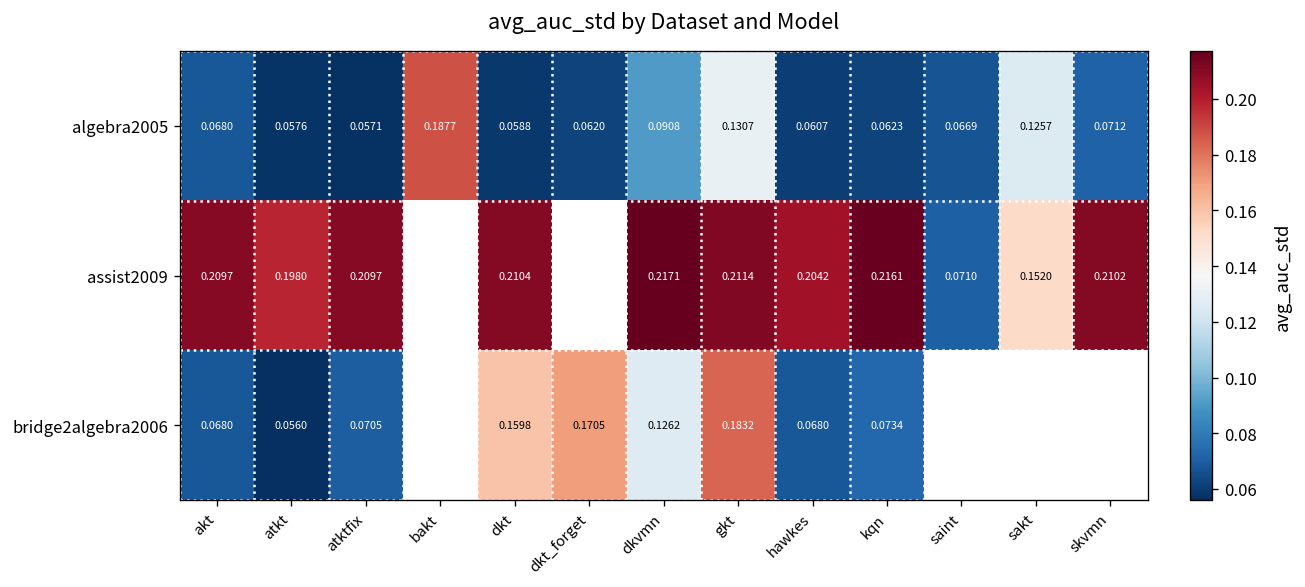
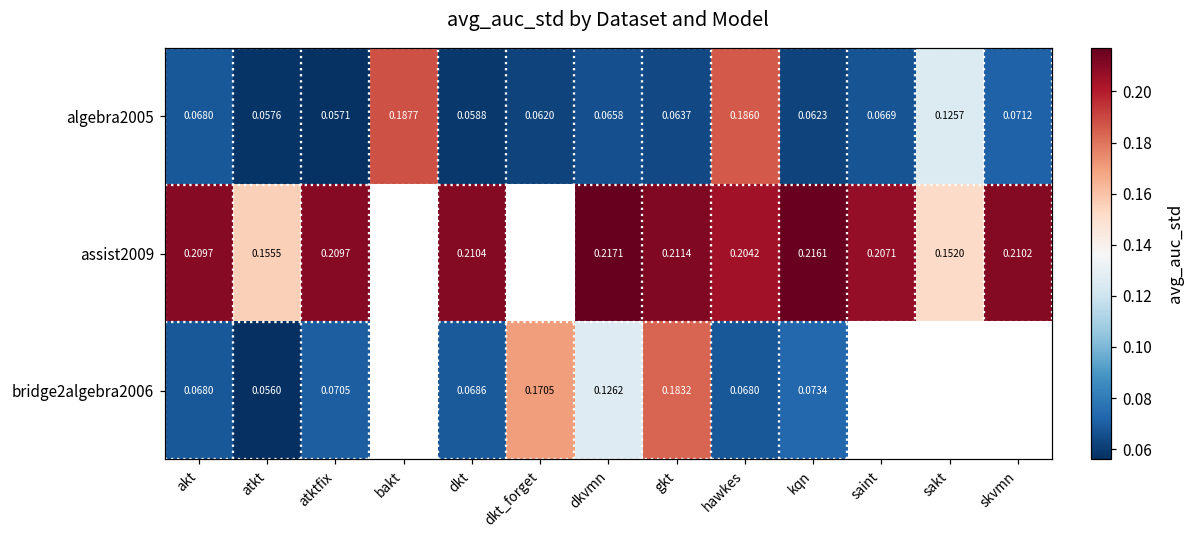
algebra2005, dkvmn: 0.0908 -> 0.0658
algebra2005, gkt: 0.1307 -> 0.0637
algebra2005, hawkes: 0.0607 -> 0.1860
assist2009, atkt: 0.1980 -> 0.1555
assist2009, saint: 0.0710 -> 0.2071
bridge2algebra2006, dkt: 0.1598 -> 0.0686
